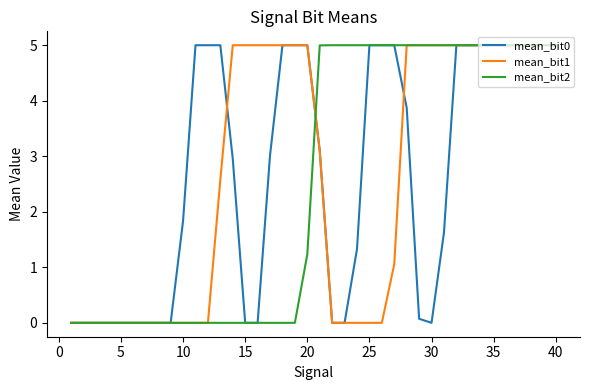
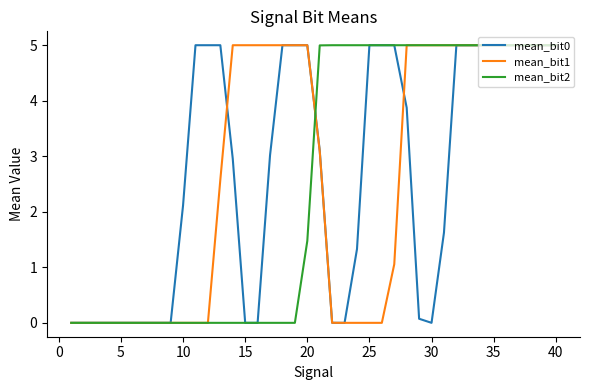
mean_bit0, 10: 1.8 -> 2.1
mean_bit2, 20: 1.2 -> 1.5
